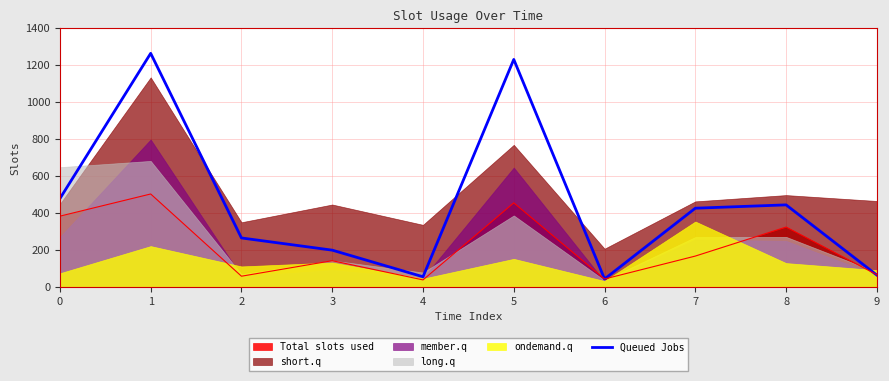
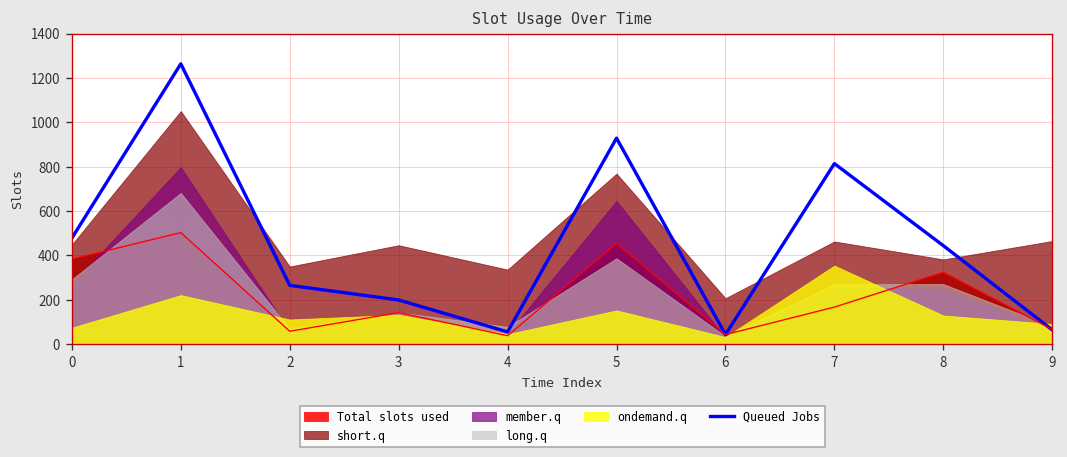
long.q, 0: 650 -> 290
short.q, 1: 1130 -> 1050
Queued Jobs, 5: 1230 -> 930
Queued Jobs, 7: 430 -> 810
short.q, 8: 500 -> 380
